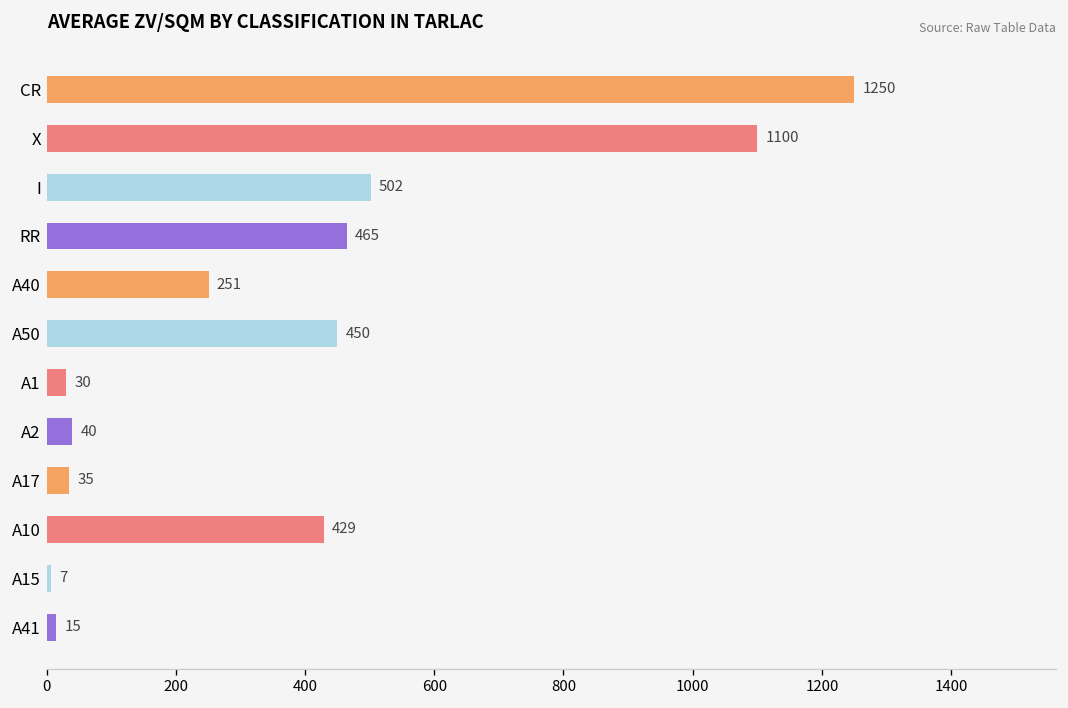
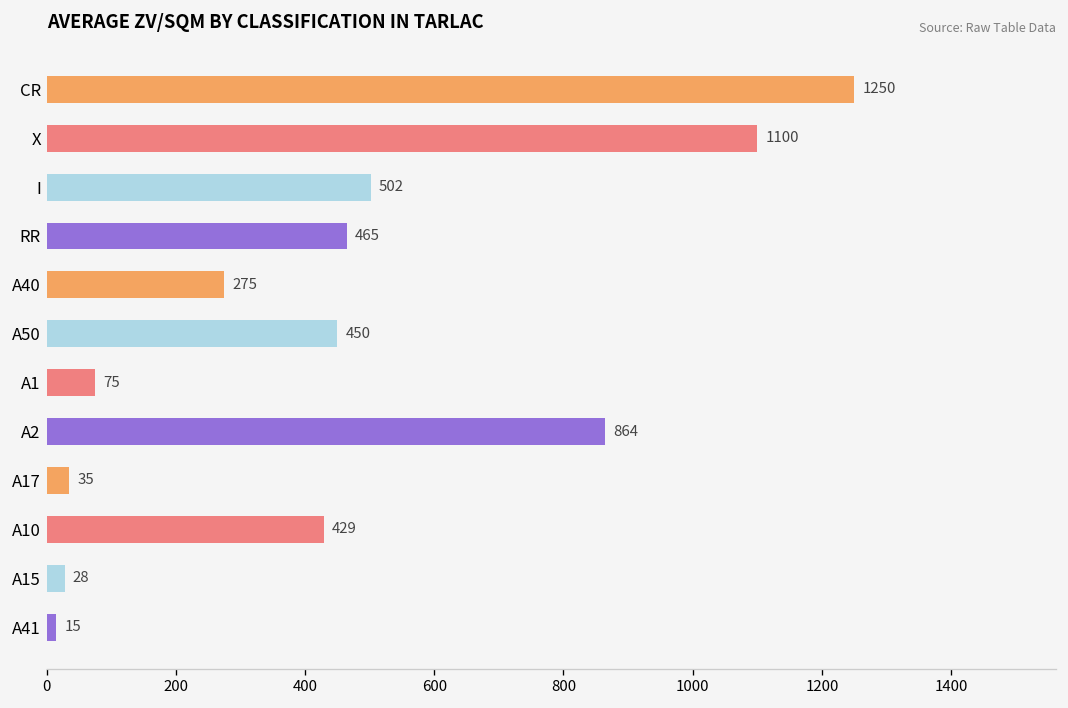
A40: 251 -> 275
A1: 30 -> 75
A2: 40 -> 864
A15: 7 -> 28
